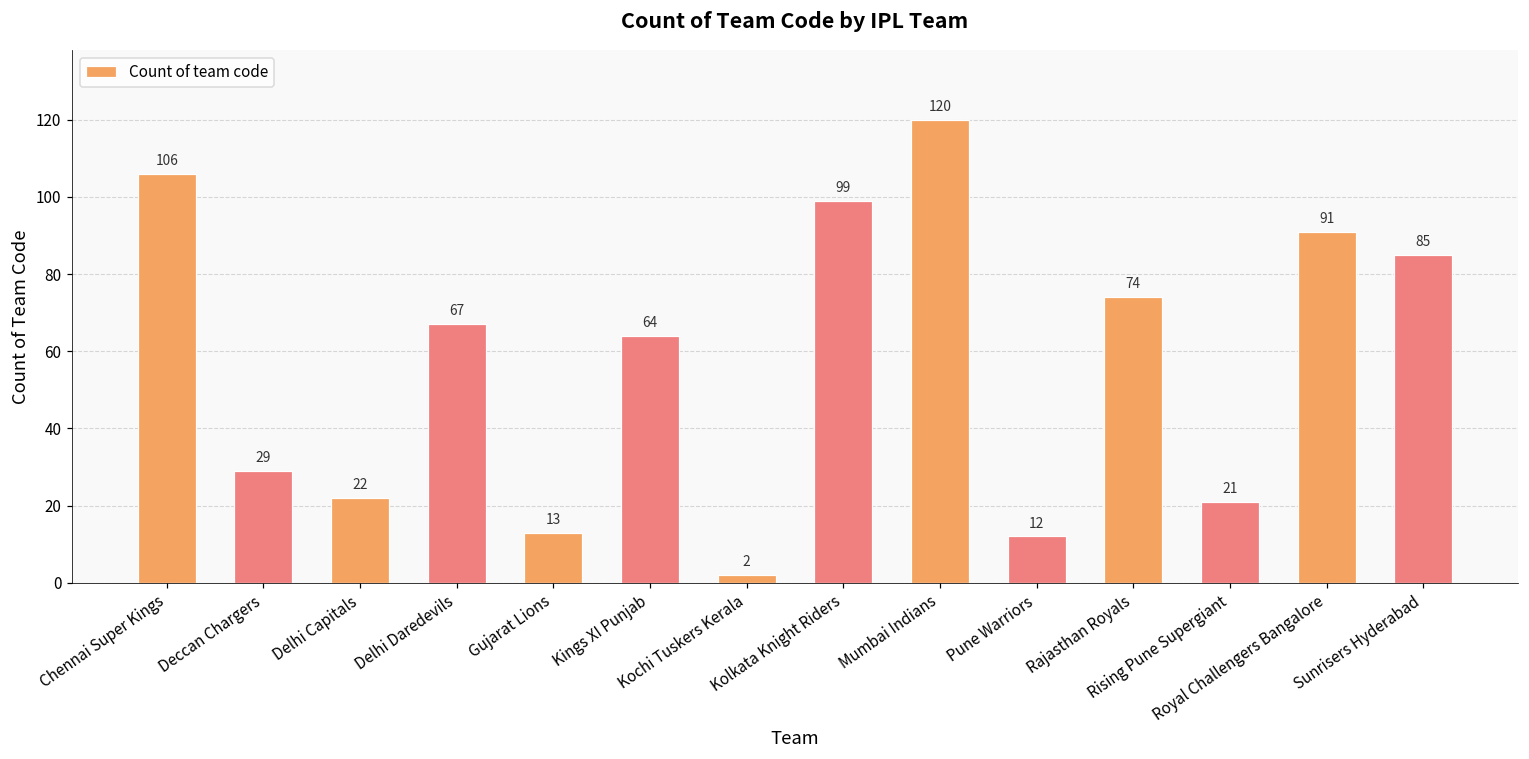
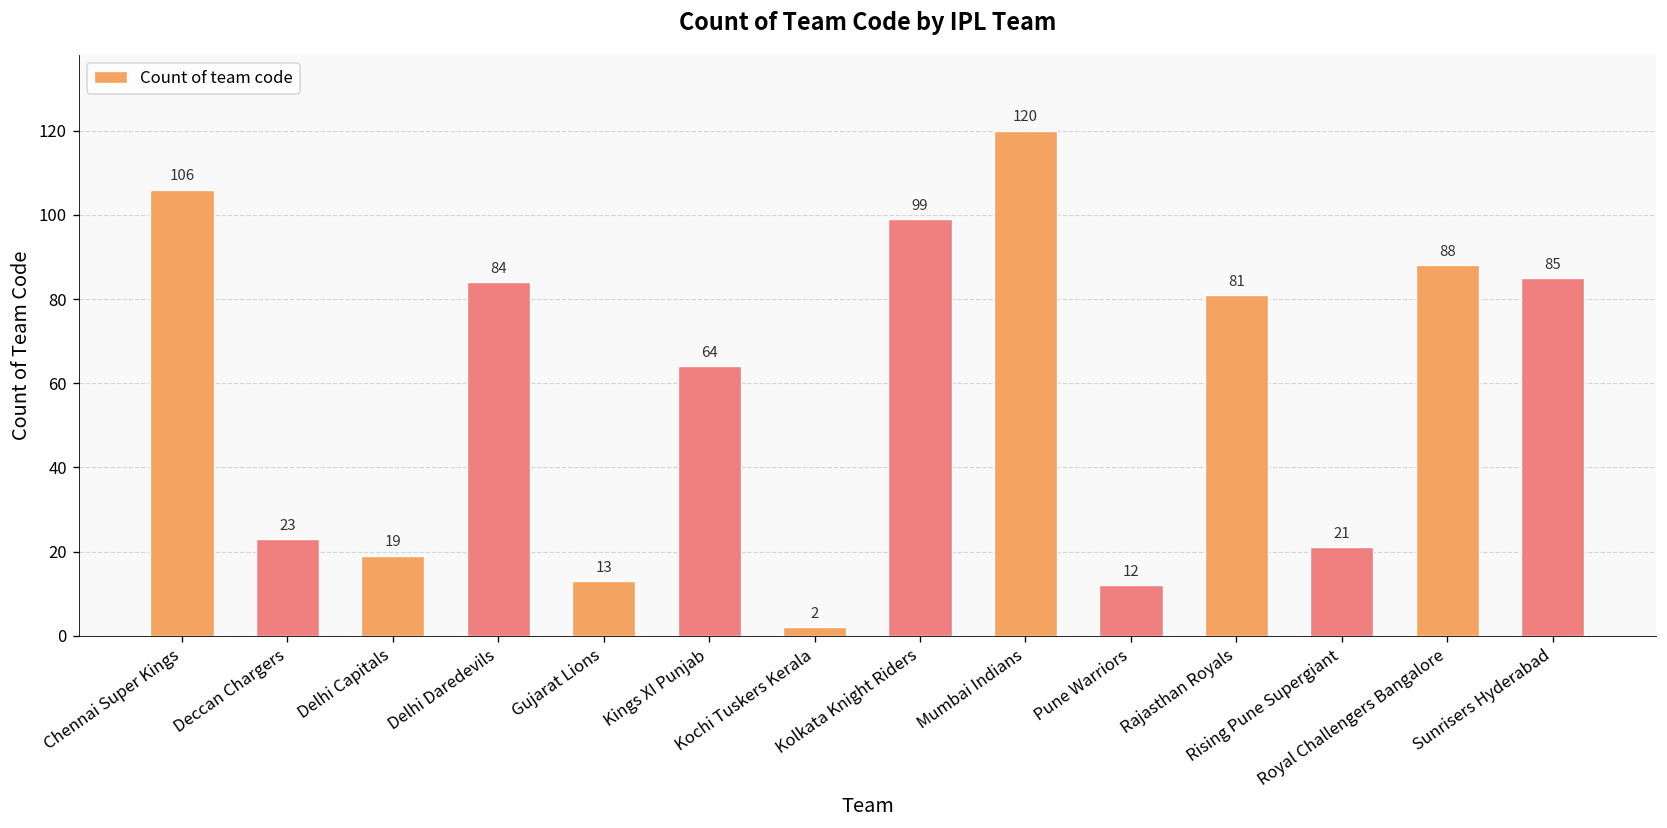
Deccan Chargers: 29 -> 23
Delhi Capitals: 22 -> 19
Delhi Daredevils: 67 -> 84
Rajasthan Royals: 74 -> 81
Royal Challengers Bangalore: 91 -> 88
